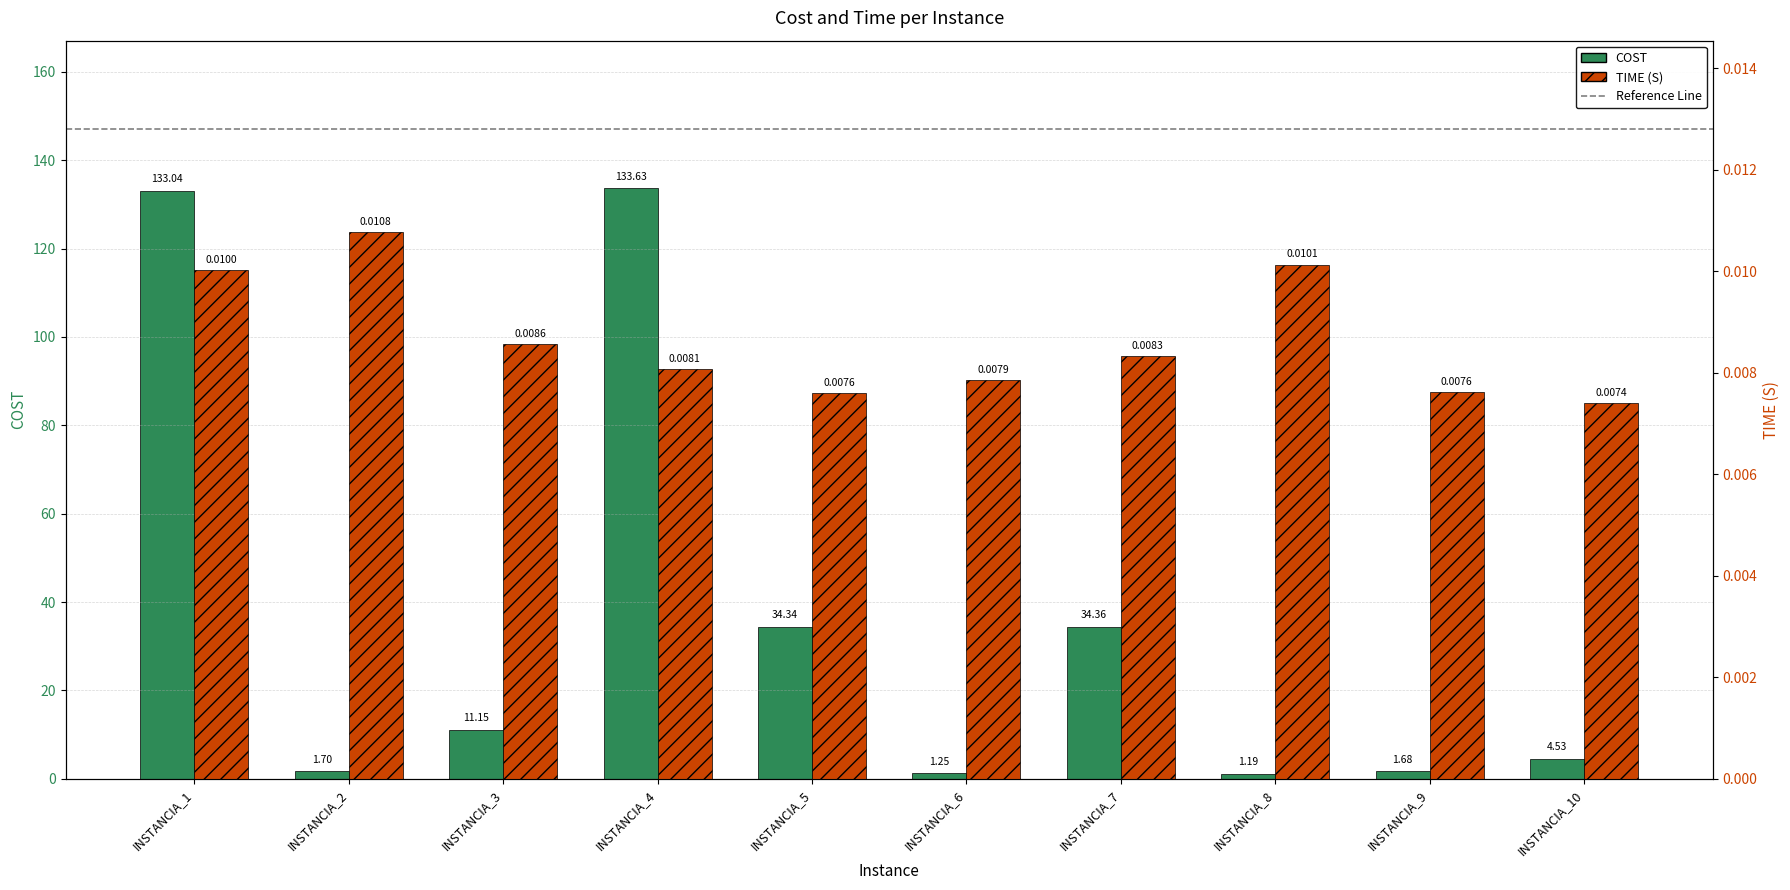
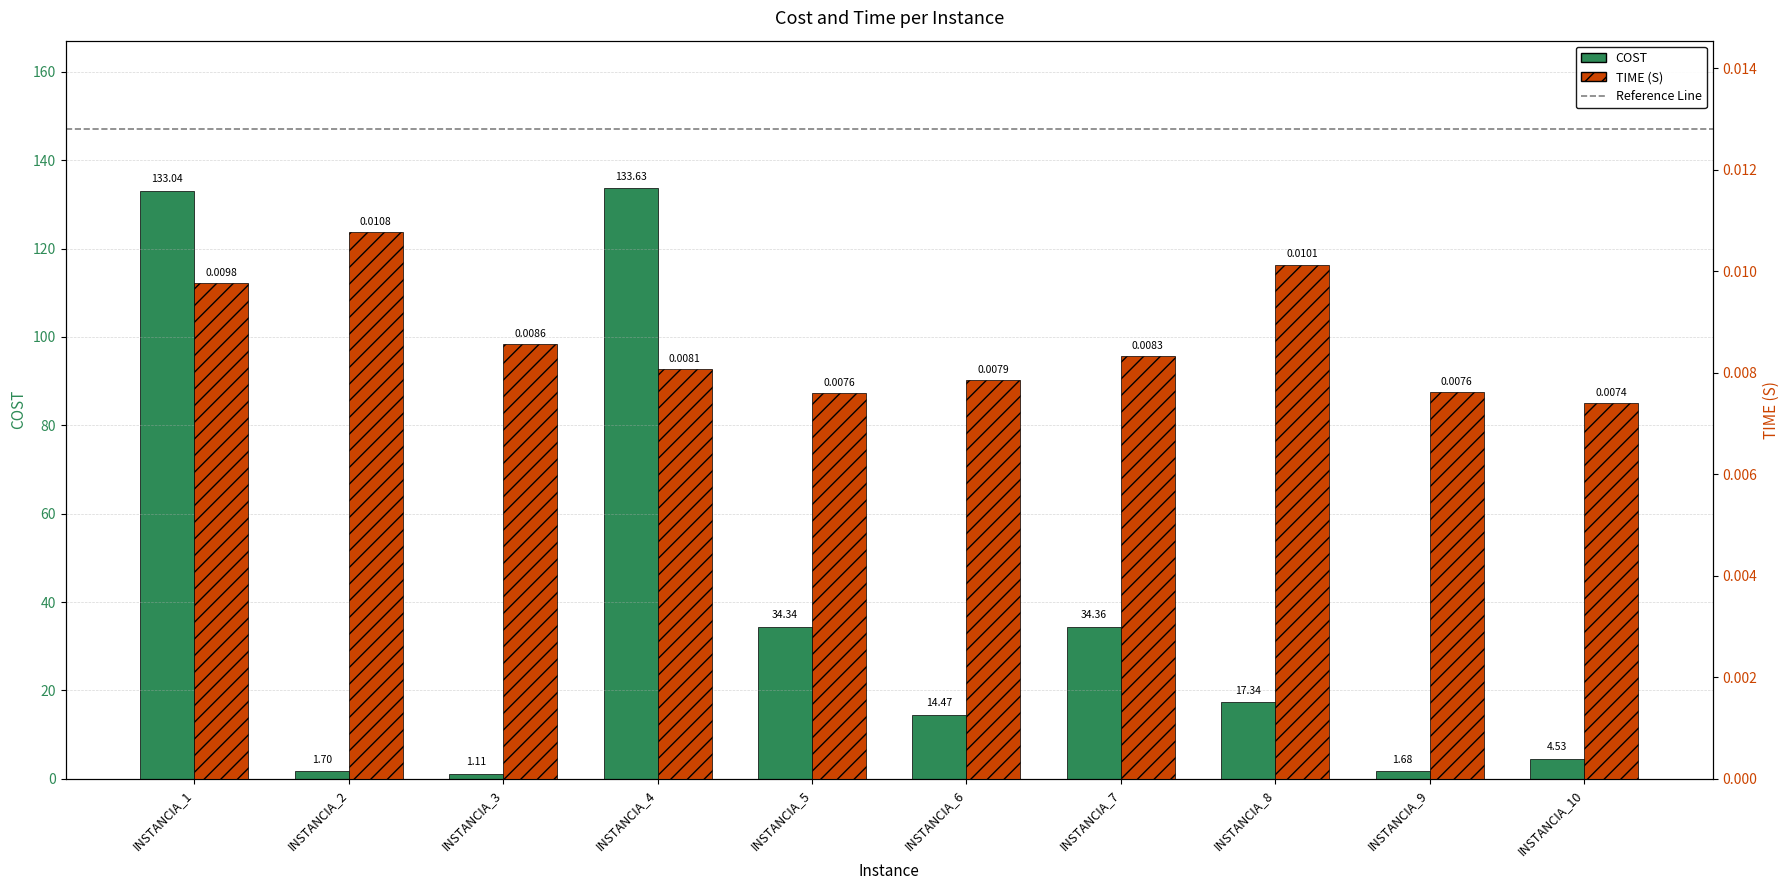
COST, INSTANCIA_3: 11.15 -> 1.11
COST, INSTANCIA_6: 1.25 -> 14.47
COST, INSTANCIA_8: 1.19 -> 17.34
TIME (S), INSTANCIA_1: 0.0100 -> 0.0098
